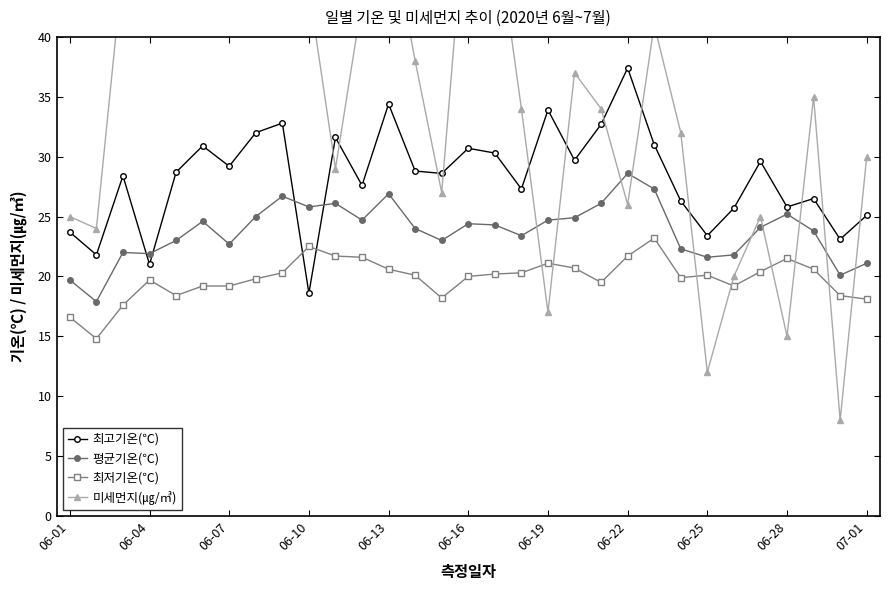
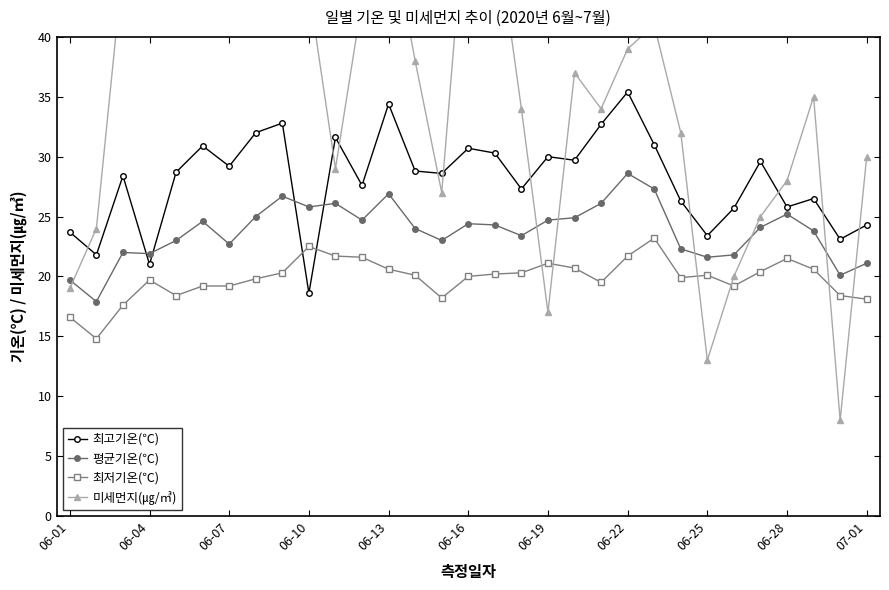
미세먼지(㎍/㎥), 06-01: 25 -> 19
최고기온(℃), 06-19: 33.9 -> 30.0
최고기온(℃), 06-22: 37.4 -> 35.4
미세먼지(㎍/㎥), 06-22: 26 -> 39
미세먼지(㎍/㎥), 06-25: 12 -> 13
미세먼지(㎍/㎥), 06-28: 15 -> 28
최고기온(℃), 07-01: 25.1 -> 24.3
